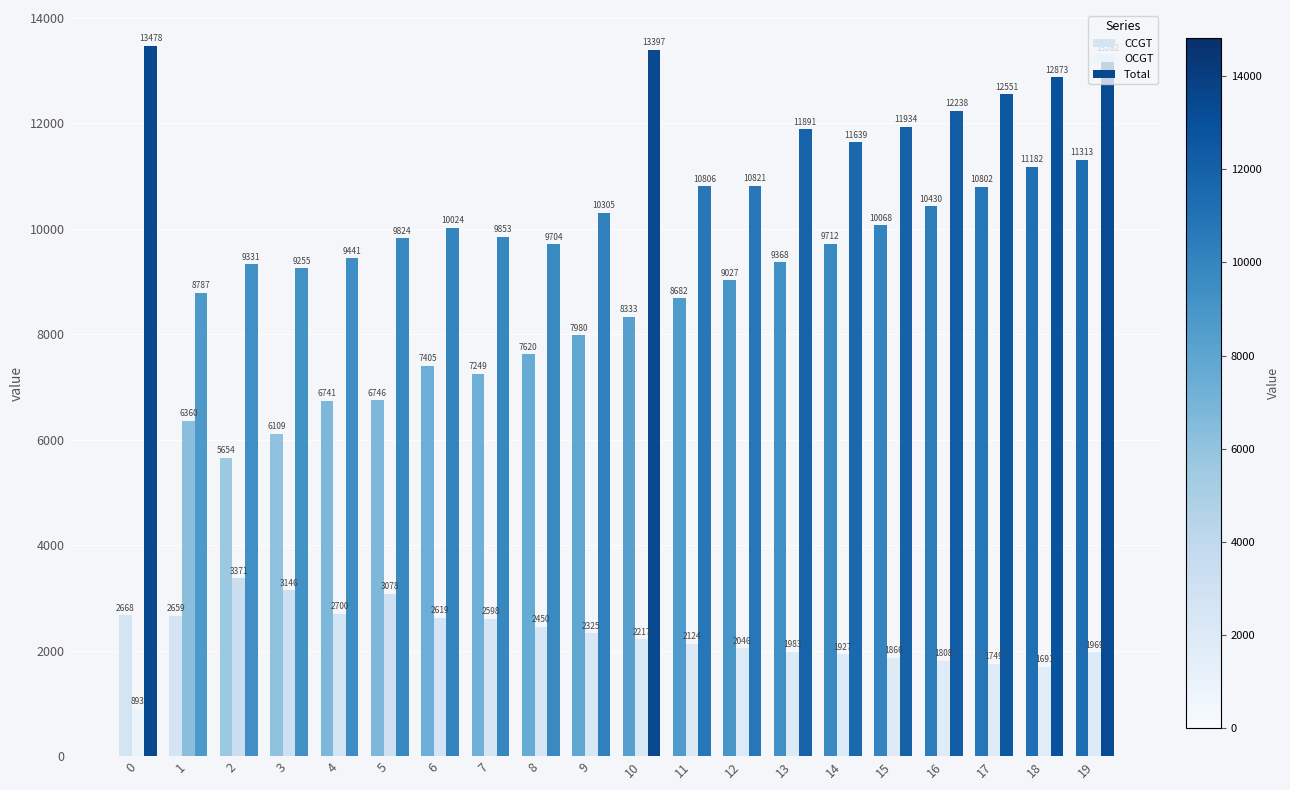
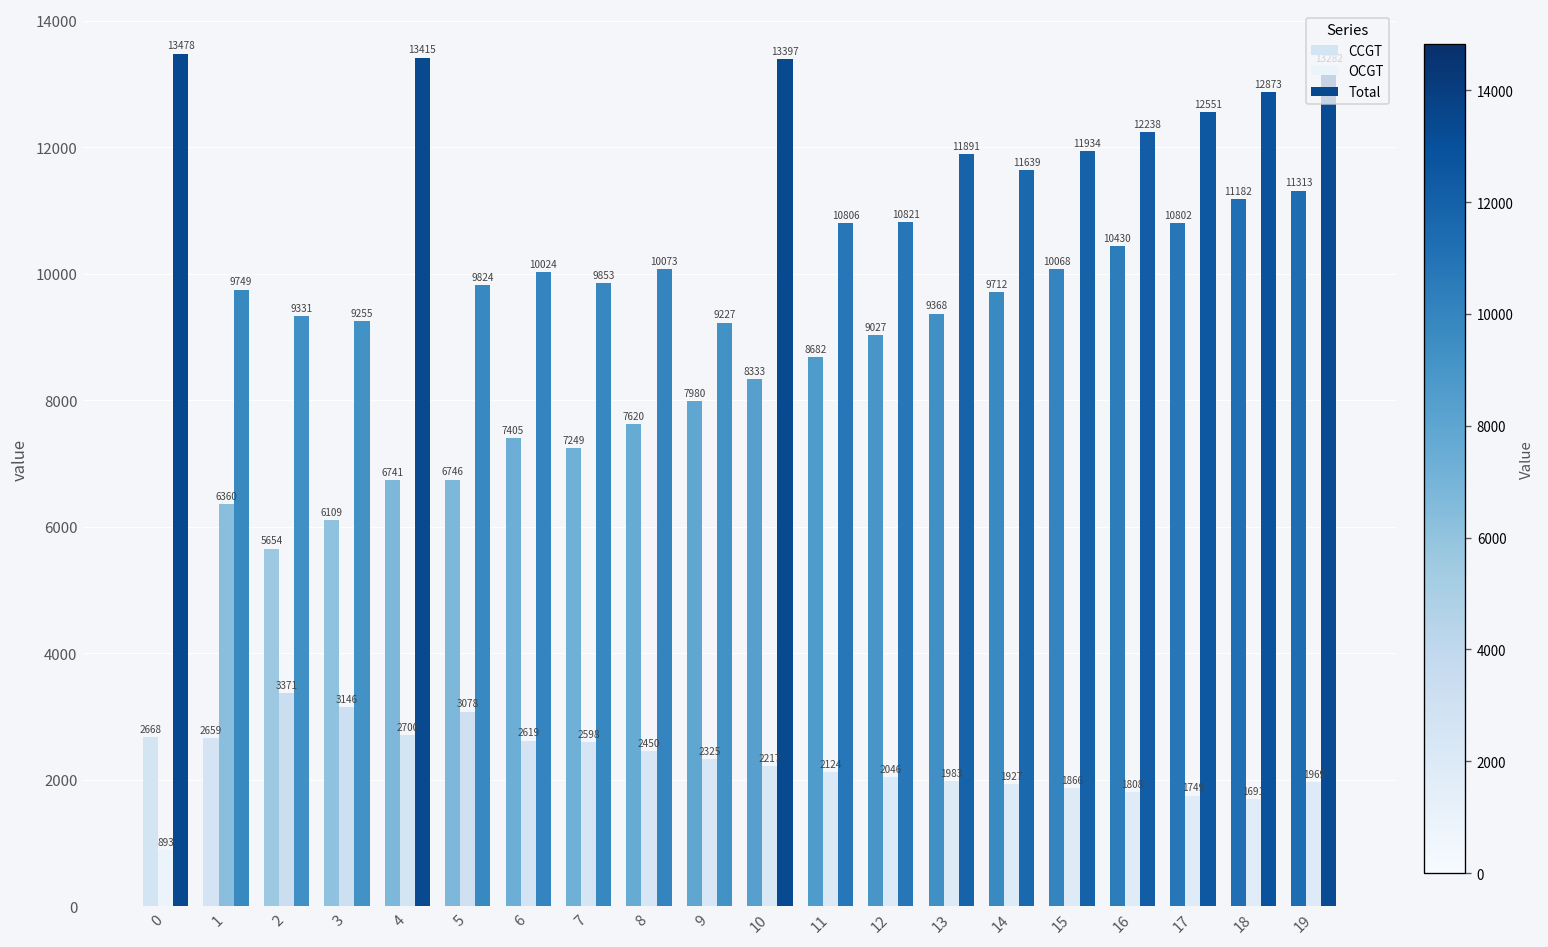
Total, 1: 8787 -> 9749
Total, 4: 9441 -> 13415
Total, 8: 9704 -> 10073
Total, 9: 10305 -> 9227
